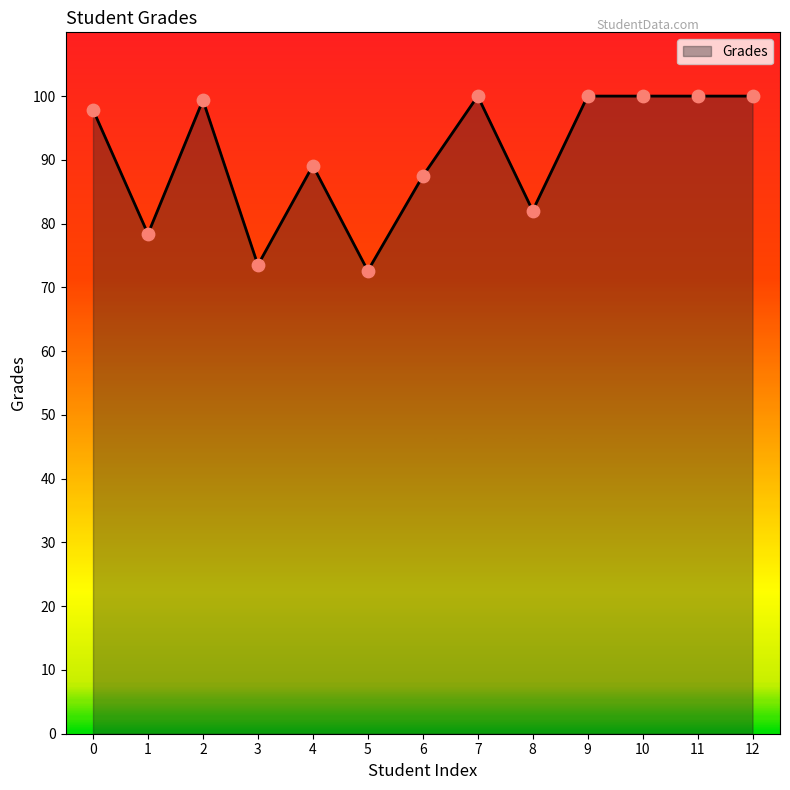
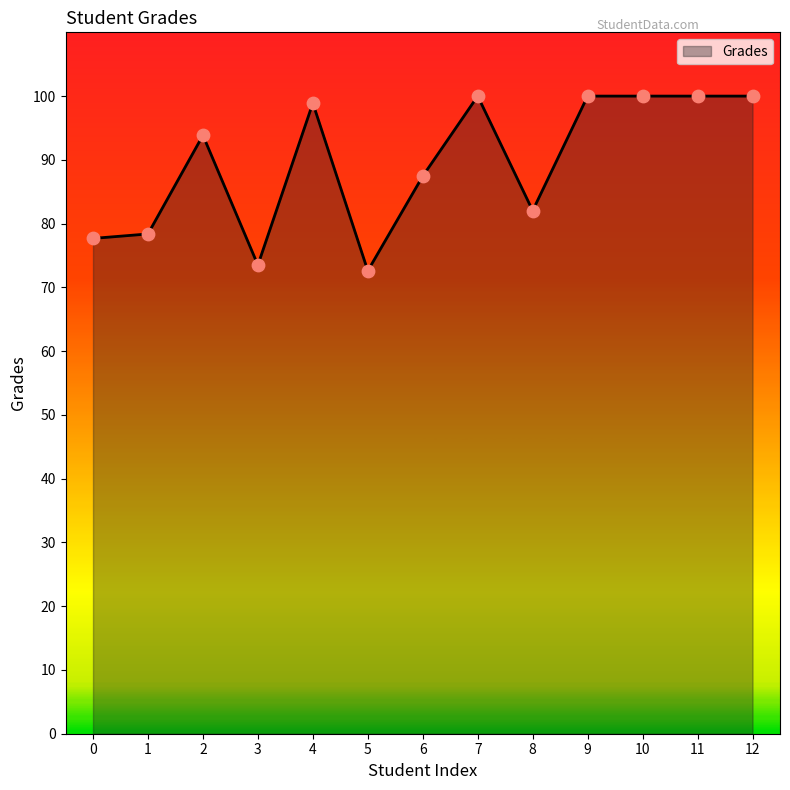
0: 98 -> 78
2: 99 -> 94
4: 89 -> 99
